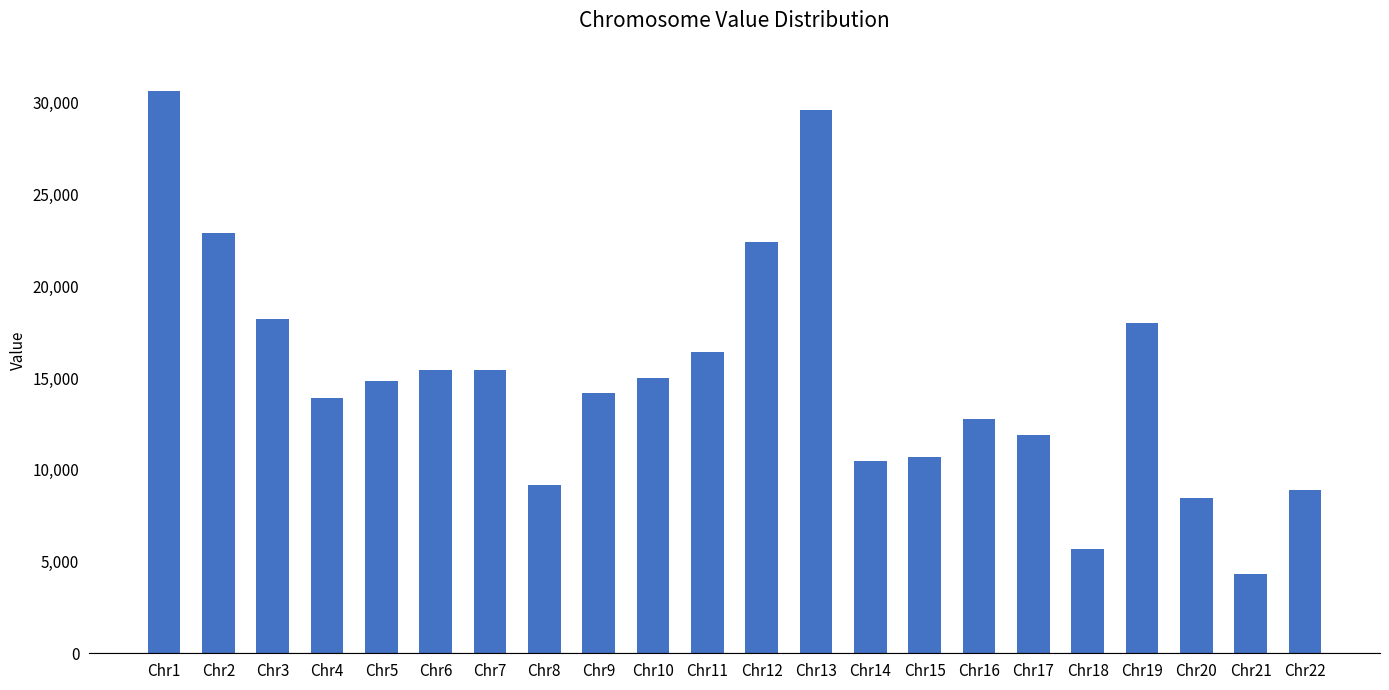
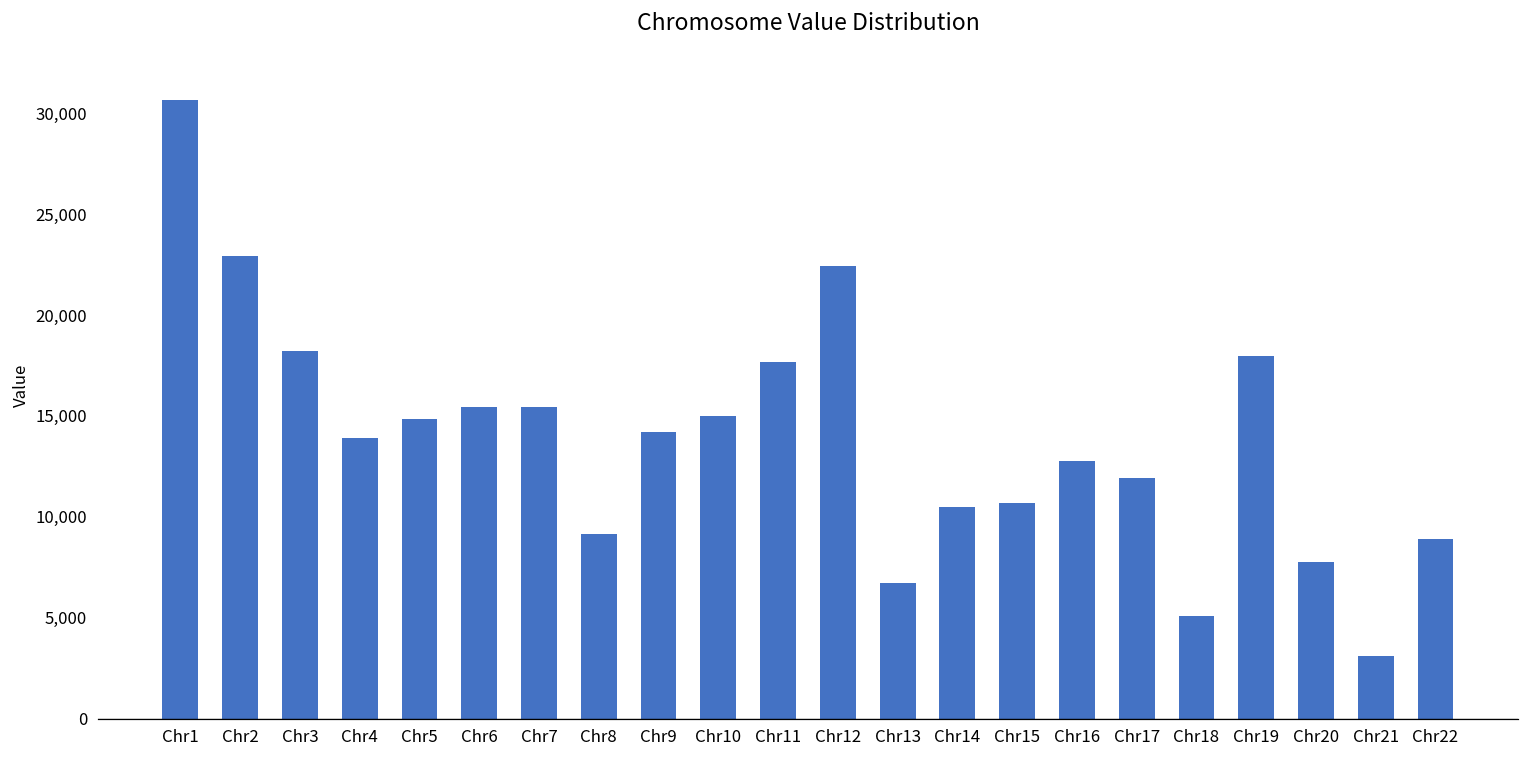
Chr11: 16,400 -> 17,700
Chr13: 29,600 -> 6,700
Chr18: 5,700 -> 5,100
Chr20: 8,400 -> 7,700
Chr21: 4,300 -> 3,100
